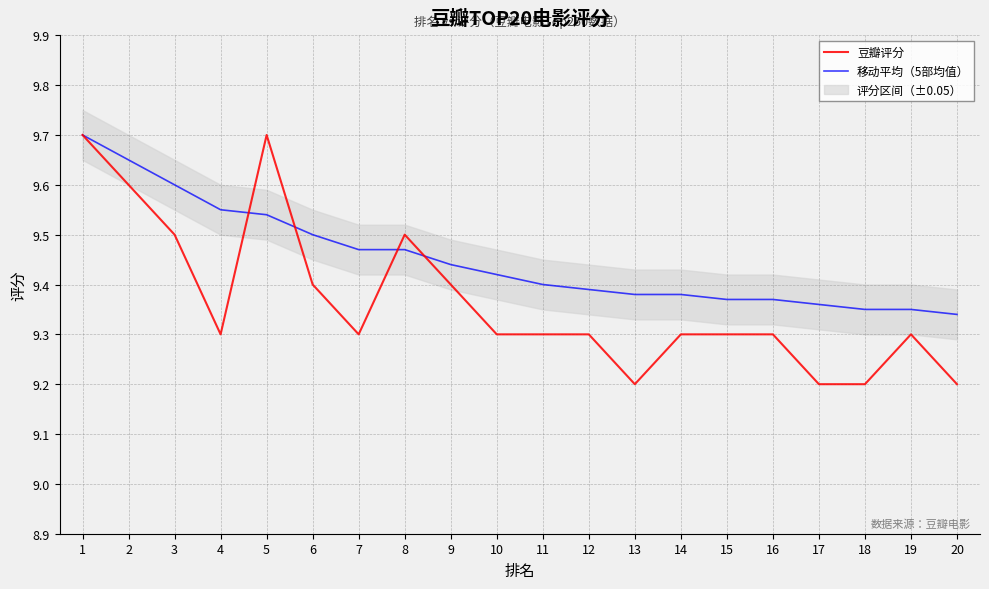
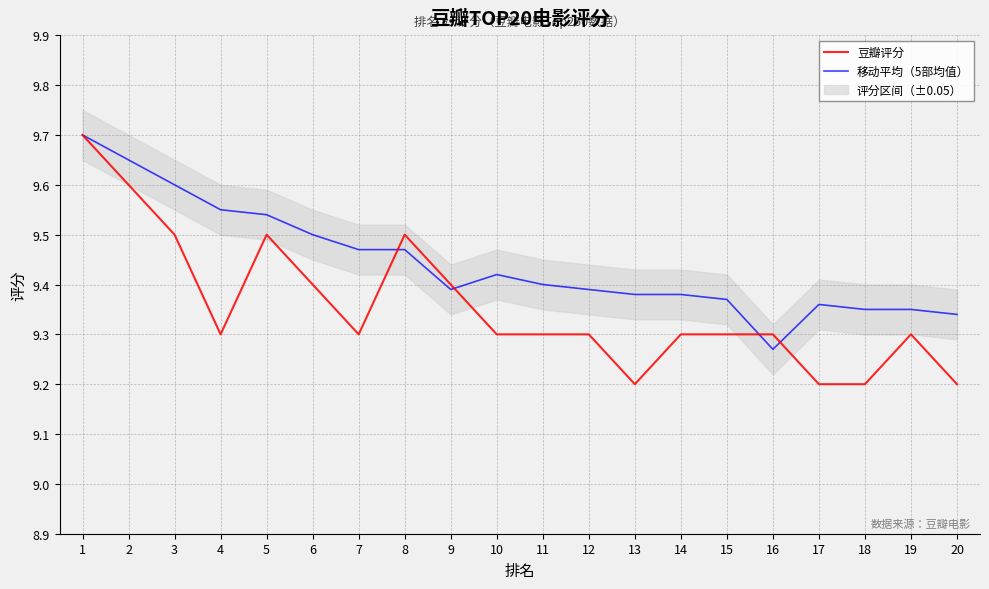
豆瓣评分, 5: 9.7 -> 9.5
移动平均（5部均值）, 9: 9.44 -> 9.39
移动平均（5部均值）, 16: 9.37 -> 9.27
